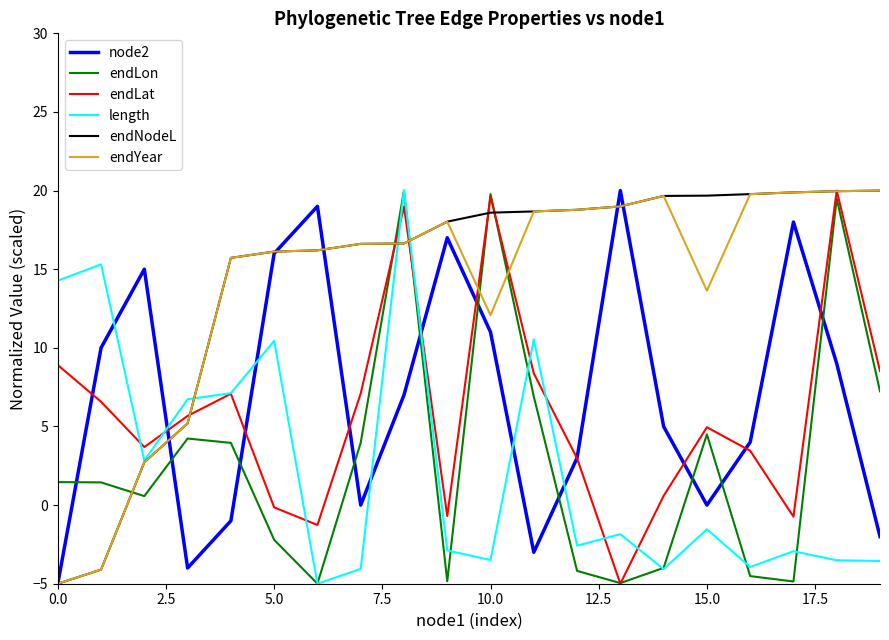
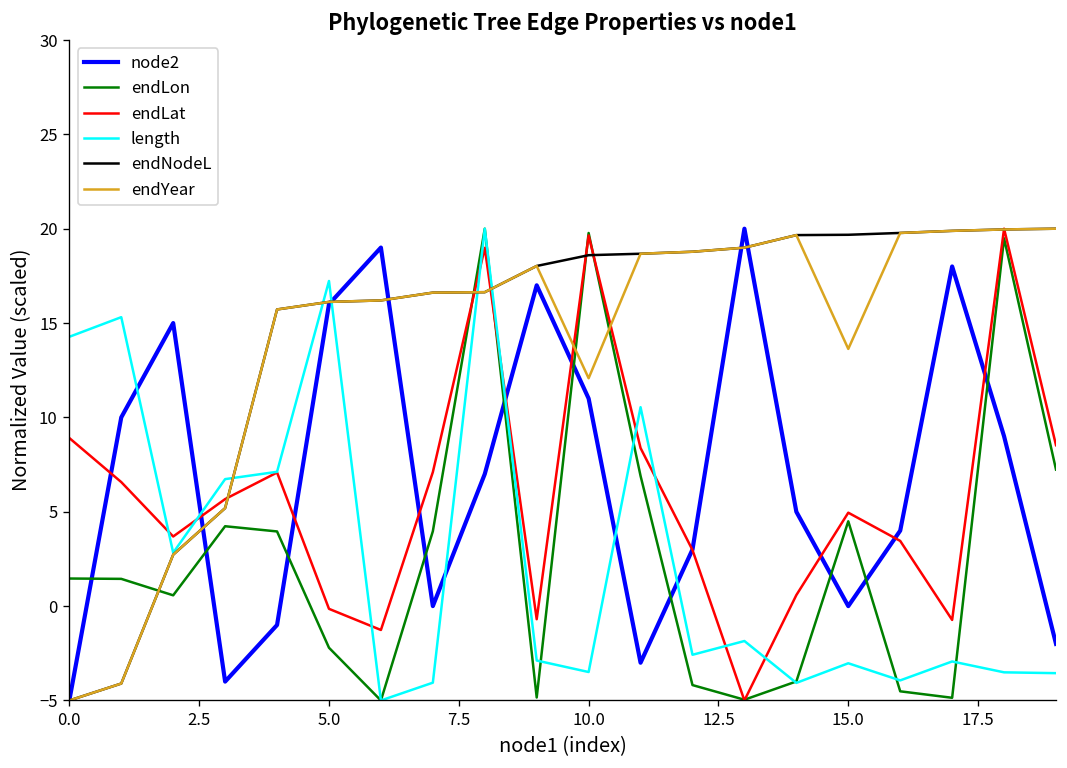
length, 5.0: 10.4 -> 17.2
length, 15.0: -1.5 -> -3.0
